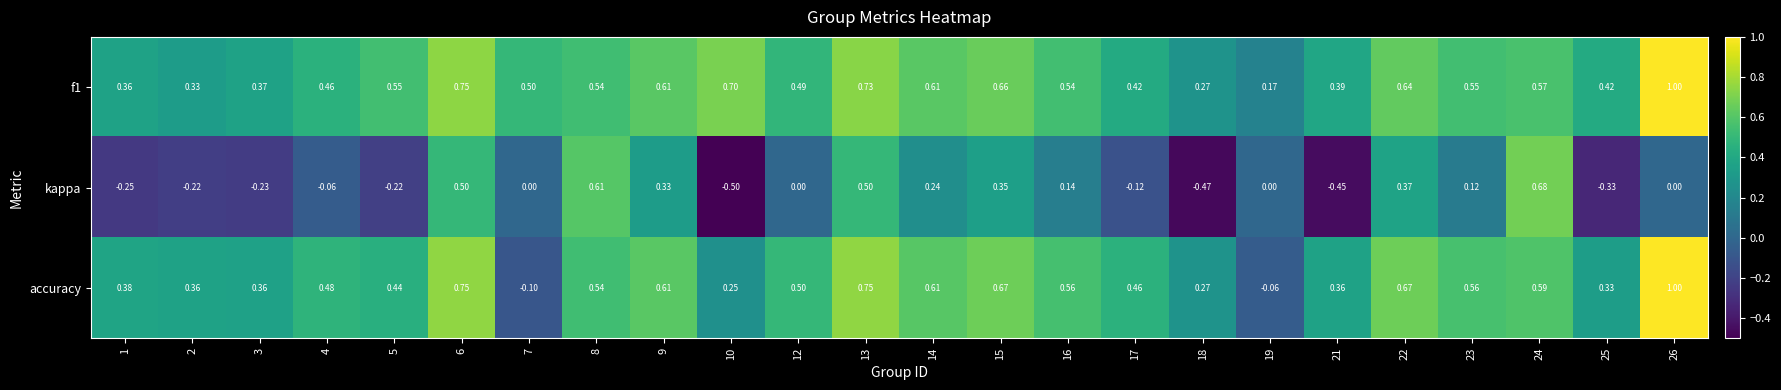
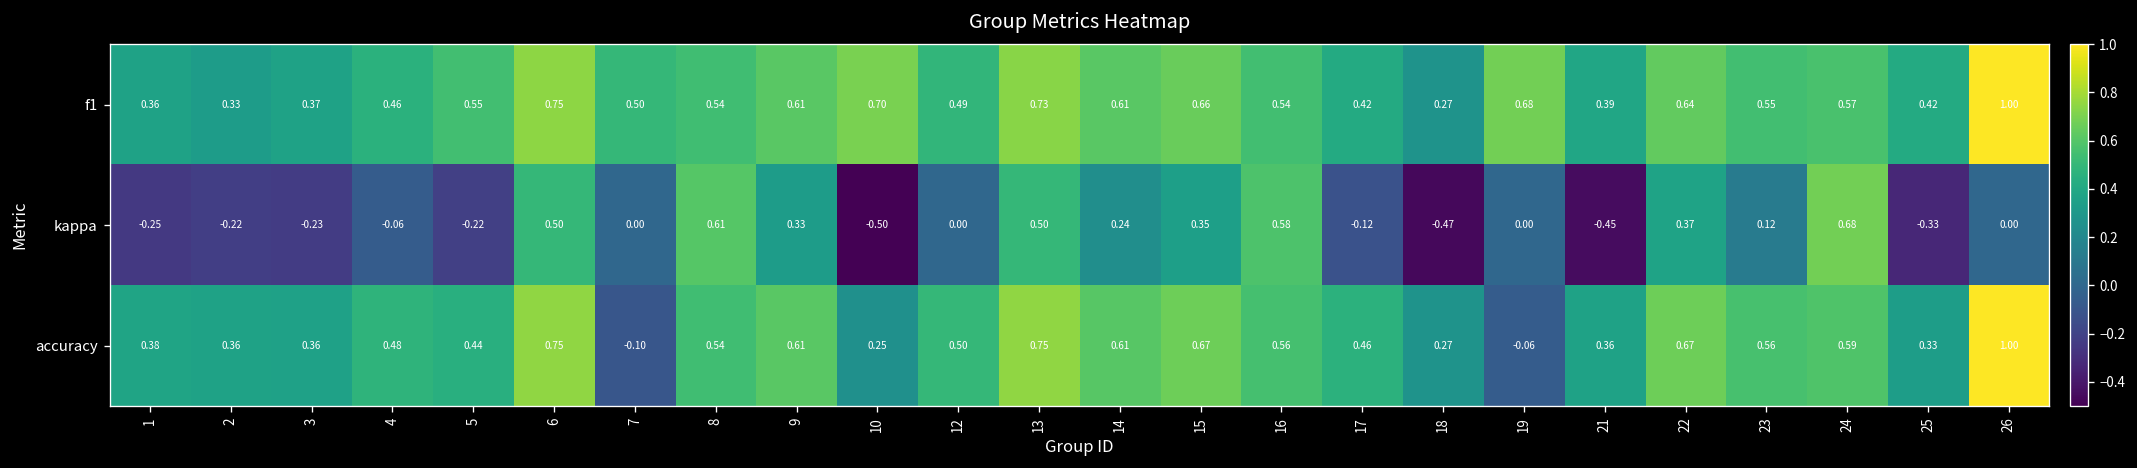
f1, 19: 0.17 -> 0.68
kappa, 16: 0.14 -> 0.58
